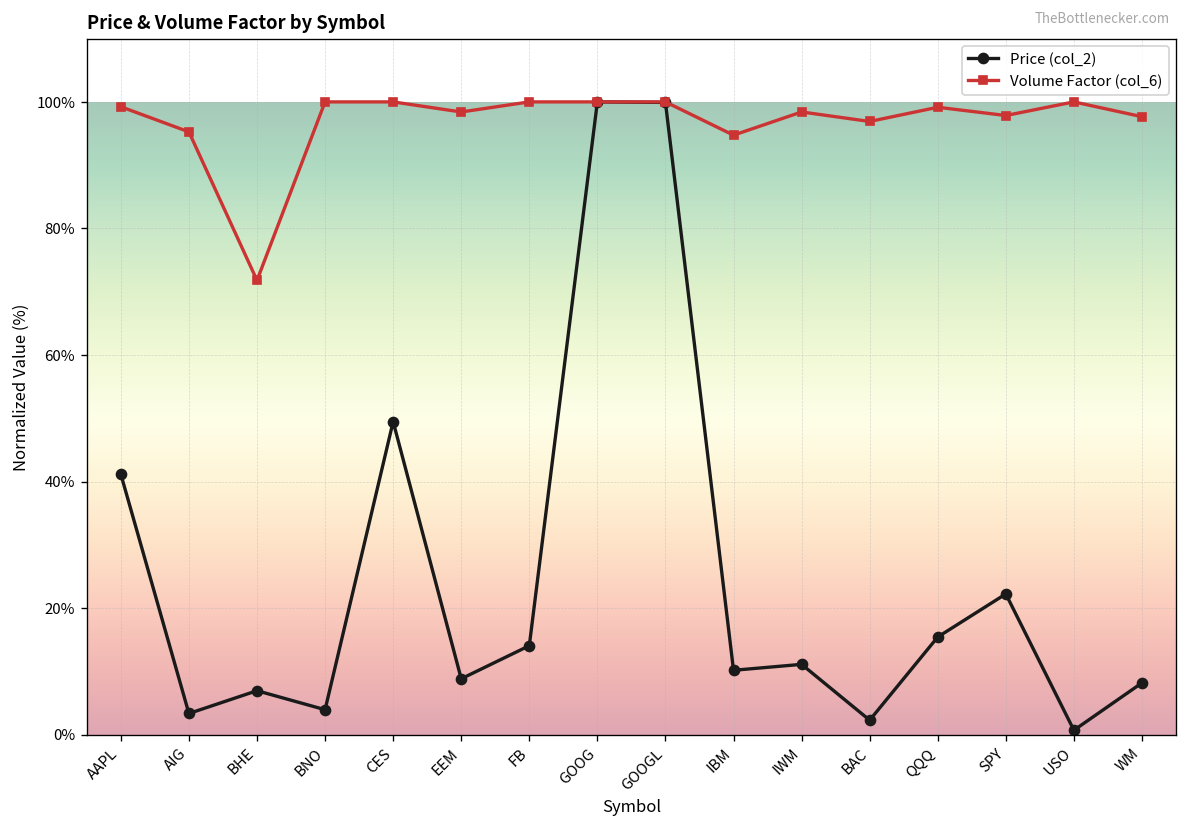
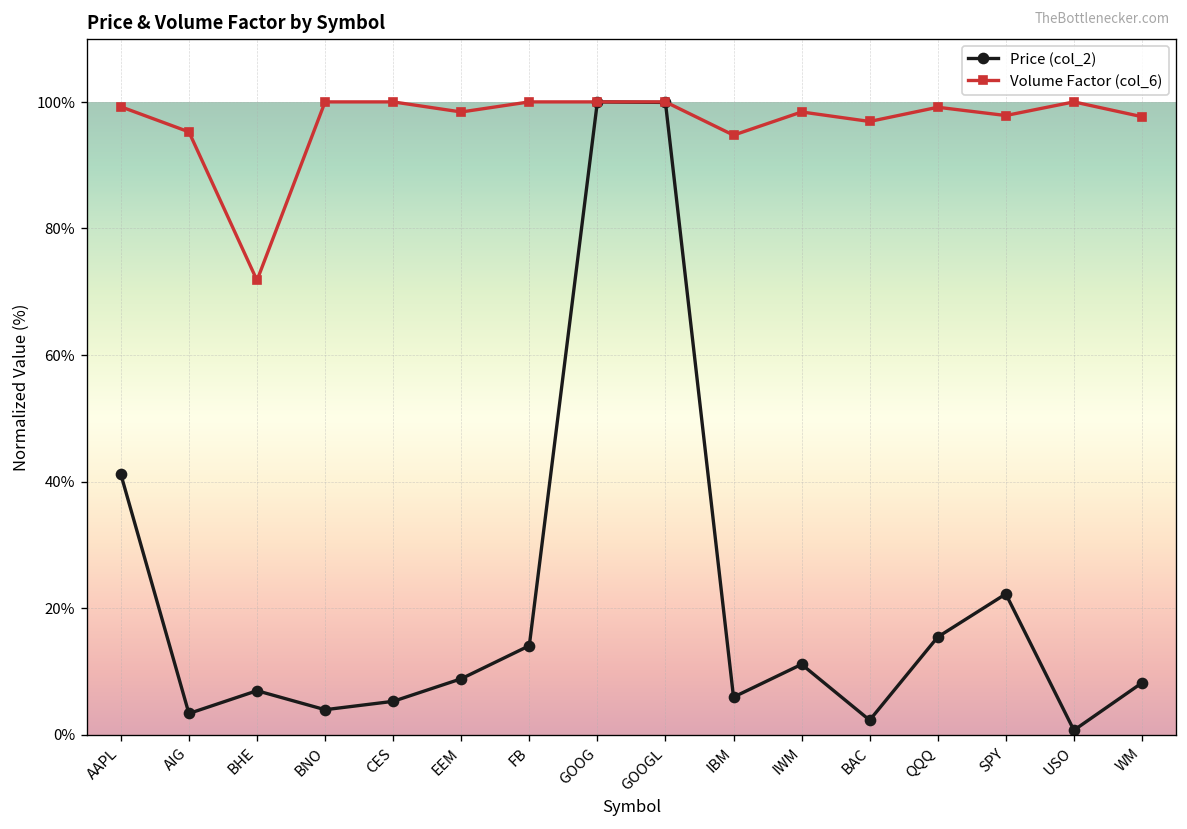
Price (col_2), CES: 49% -> 5%
Price (col_2), IBM: 10% -> 6%
